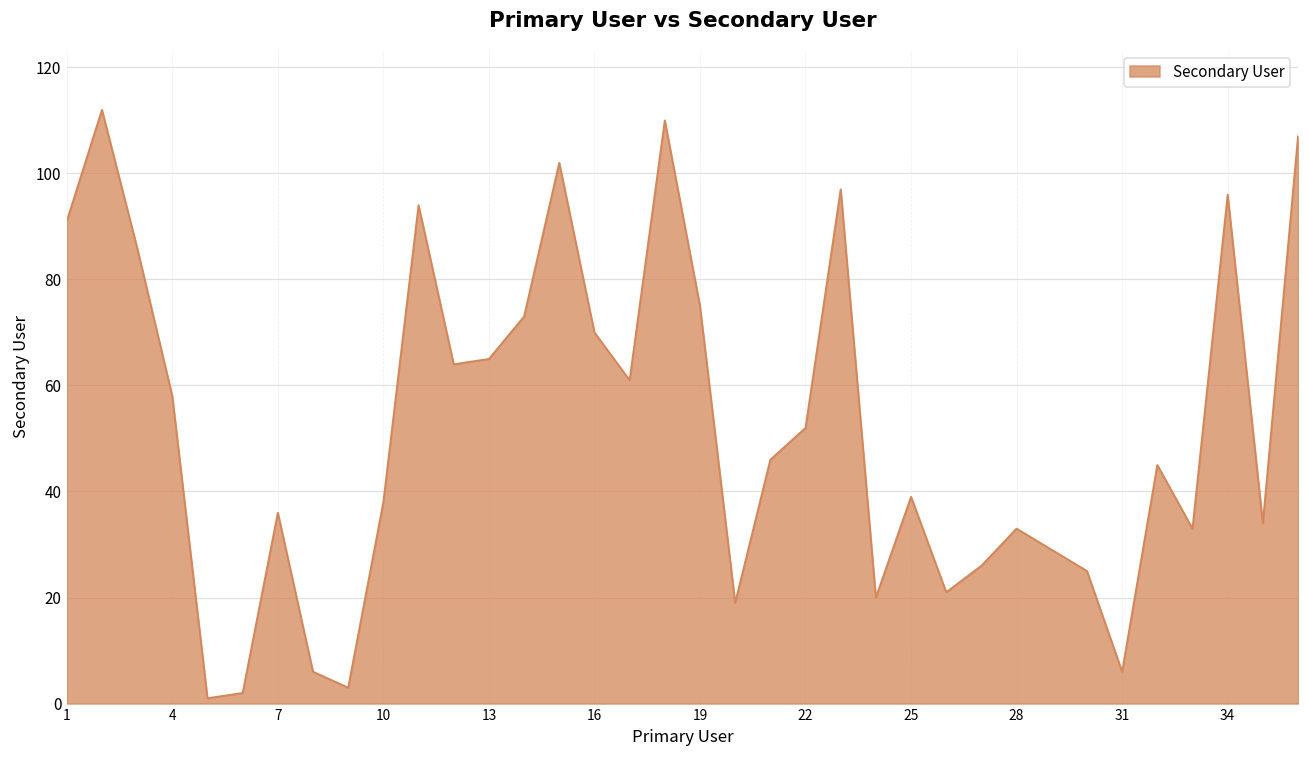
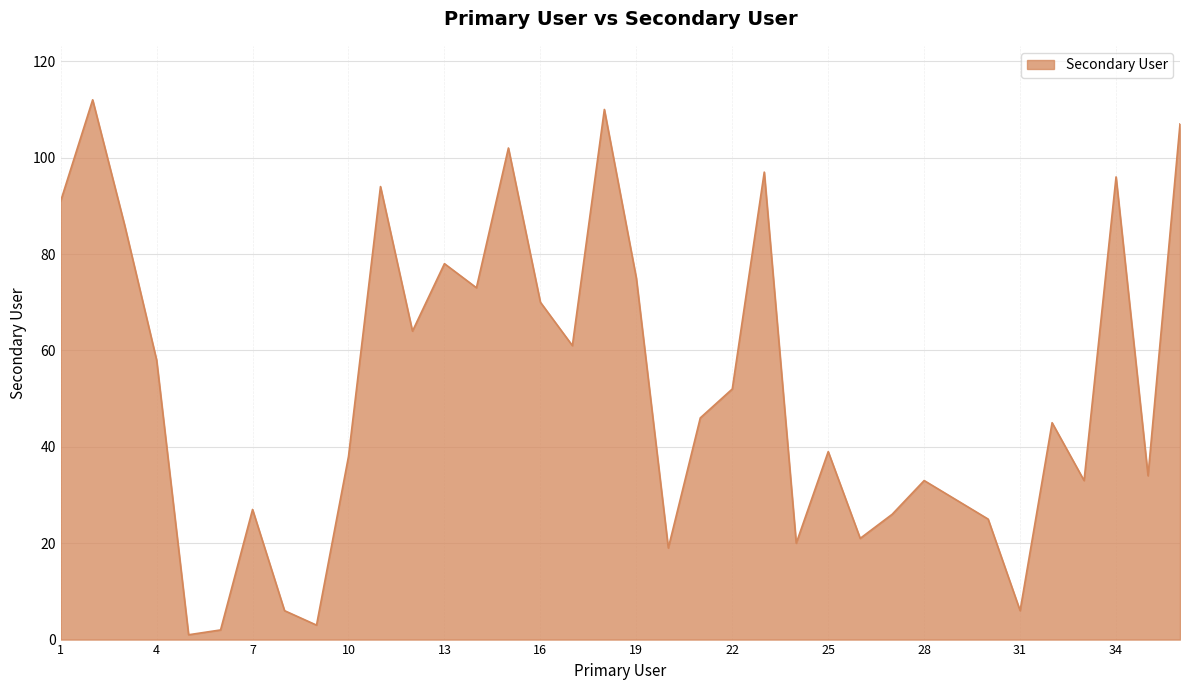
7: 36 -> 27
13: 65 -> 78
